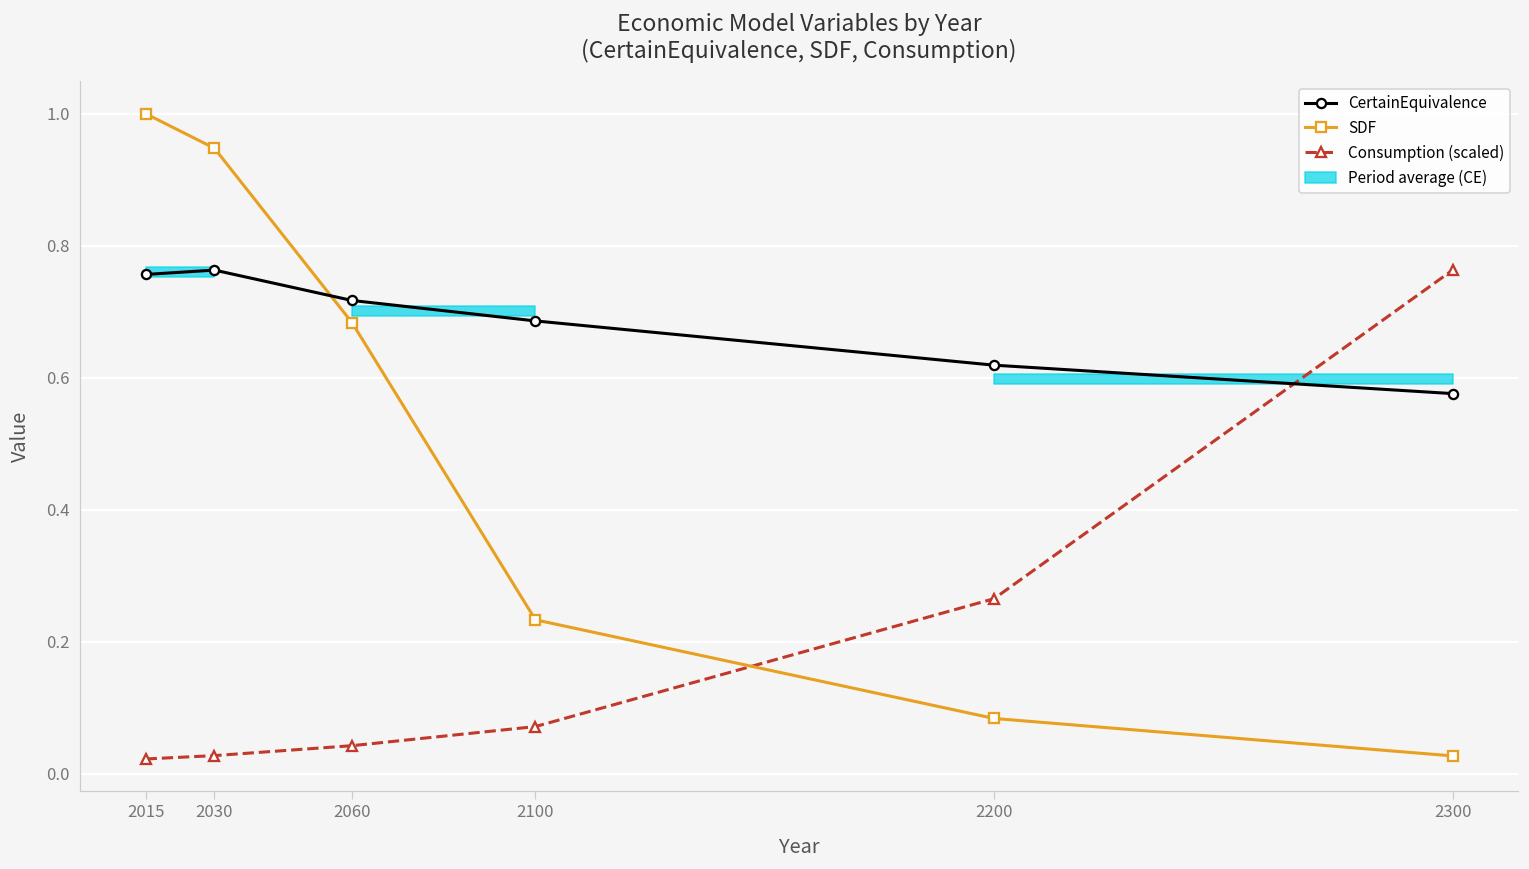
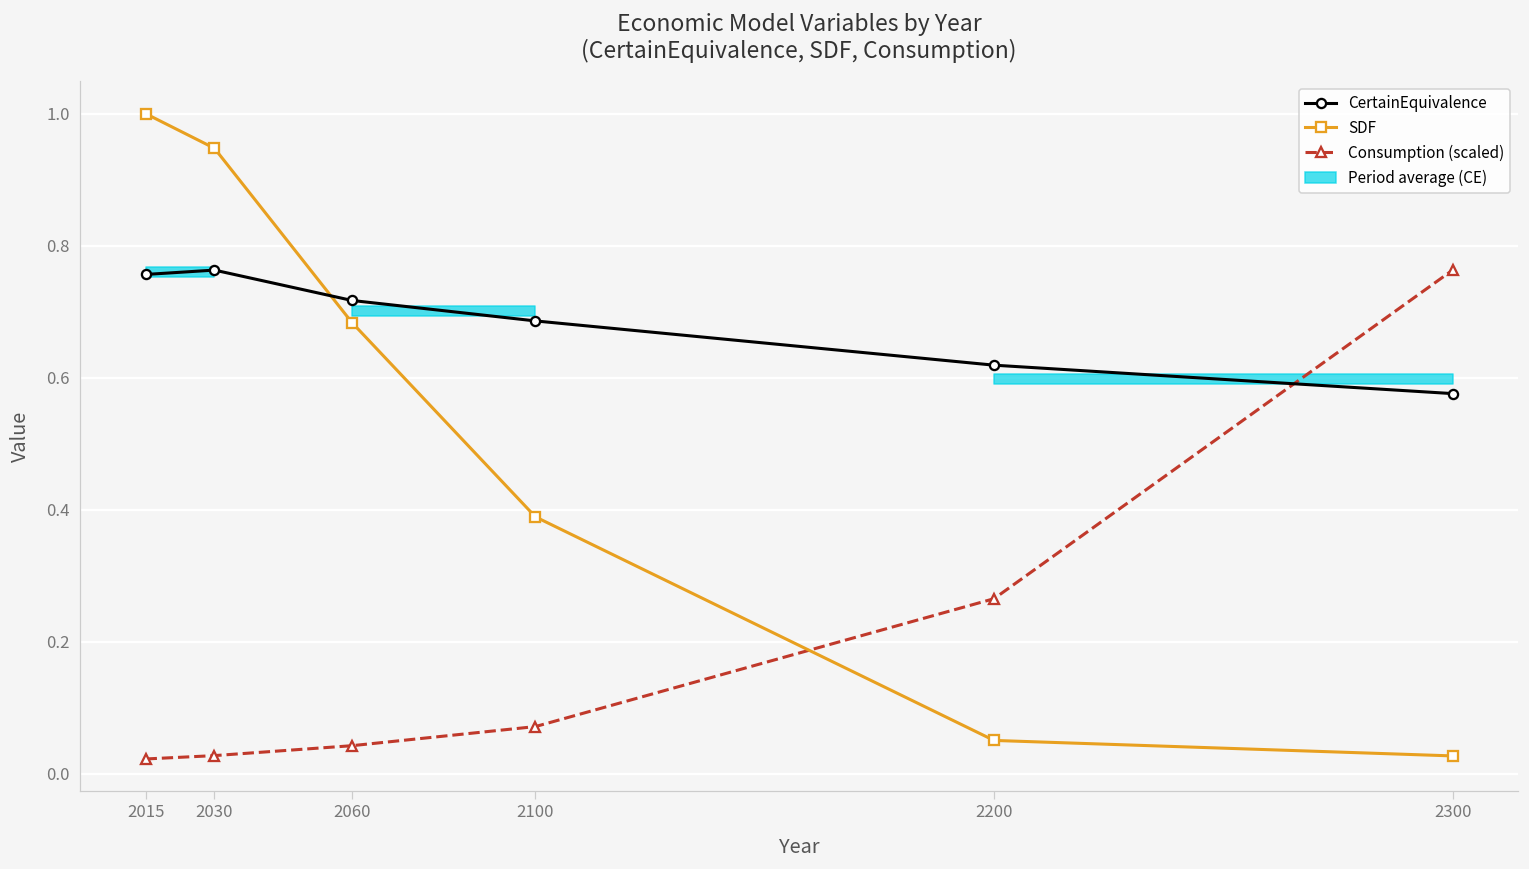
SDF, 2100: 0.23 -> 0.39
SDF, 2200: 0.08 -> 0.05
